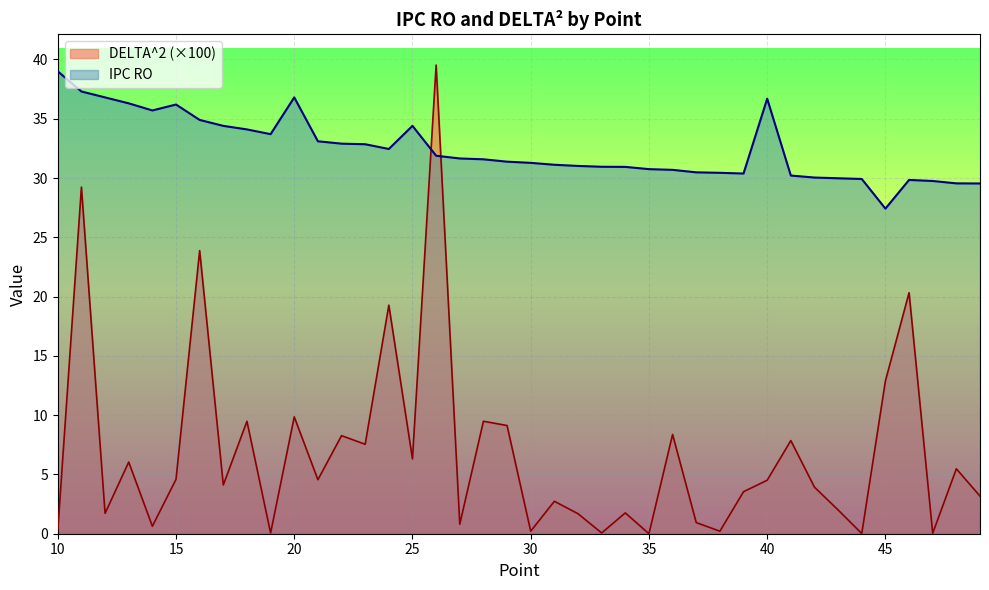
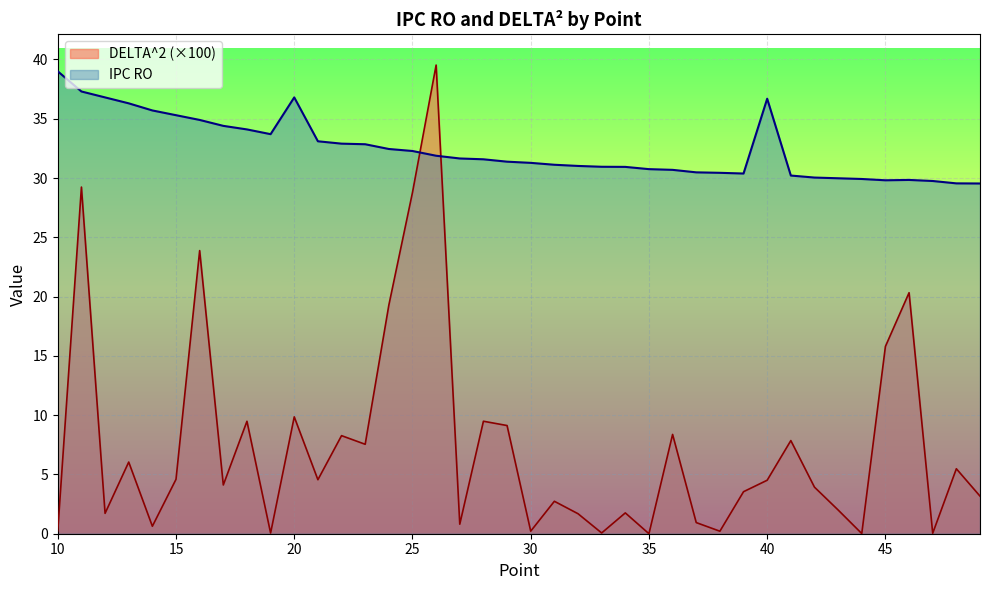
IPC RO, 15: 36.2 -> 35.3
DELTA^2 (×100), 25: 6.3 -> 28.8
IPC RO, 25: 34.4 -> 32.3
DELTA^2 (×100), 45: 12.9 -> 15.8
IPC RO, 45: 27.4 -> 29.8
